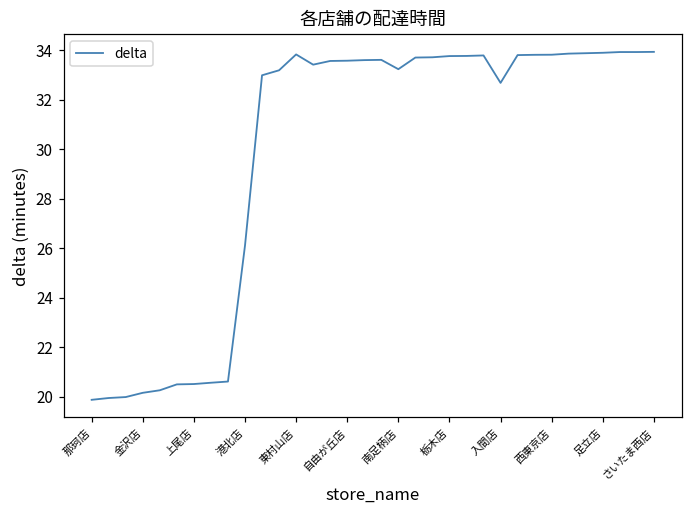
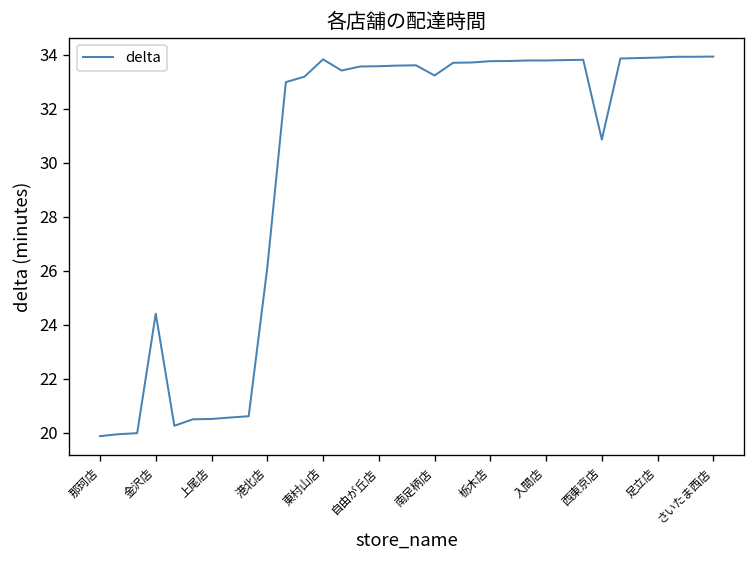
金沢店: 20.2 -> 24.4
入間店: 32.7 -> 33.8
西東京店: 33.8 -> 30.9
